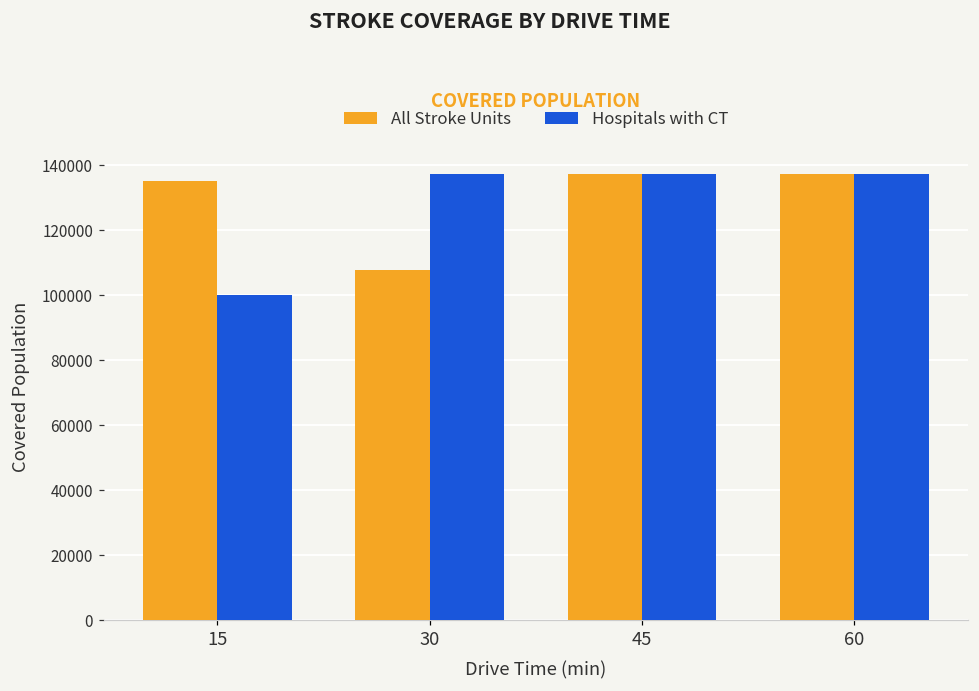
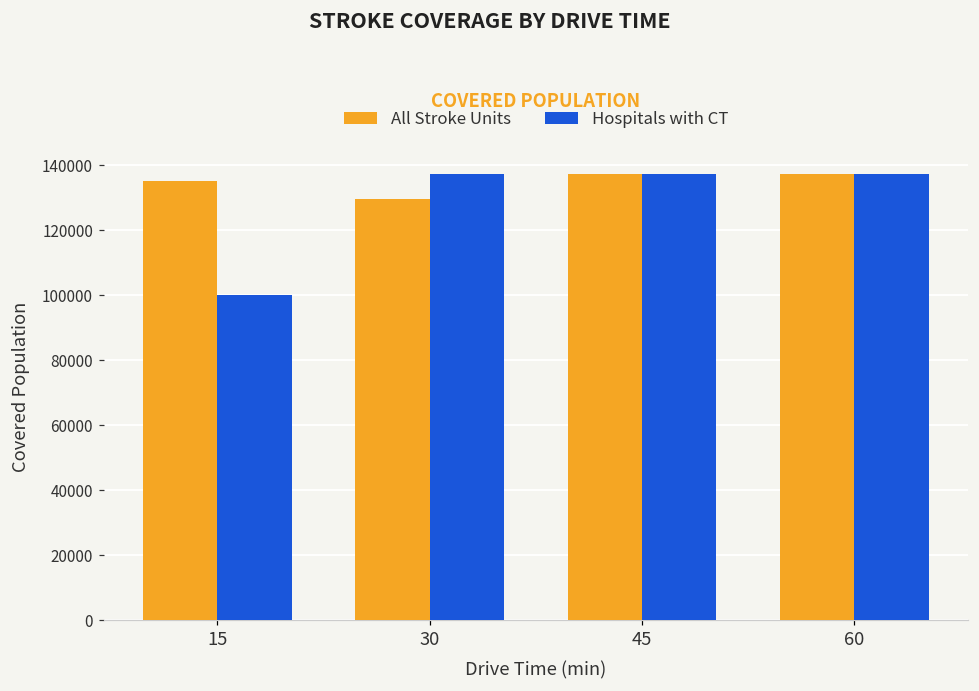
All Stroke Units, 30: 108000 -> 129000
